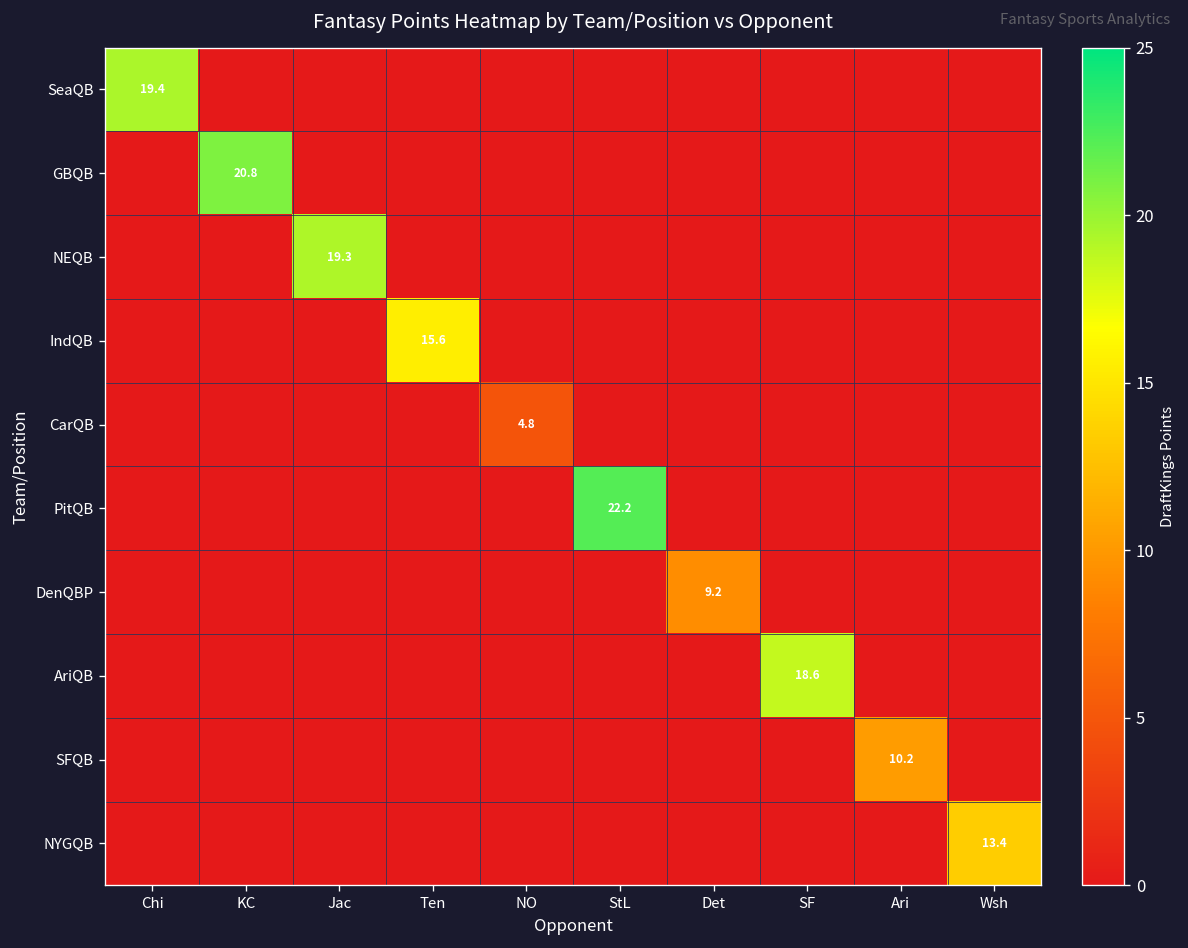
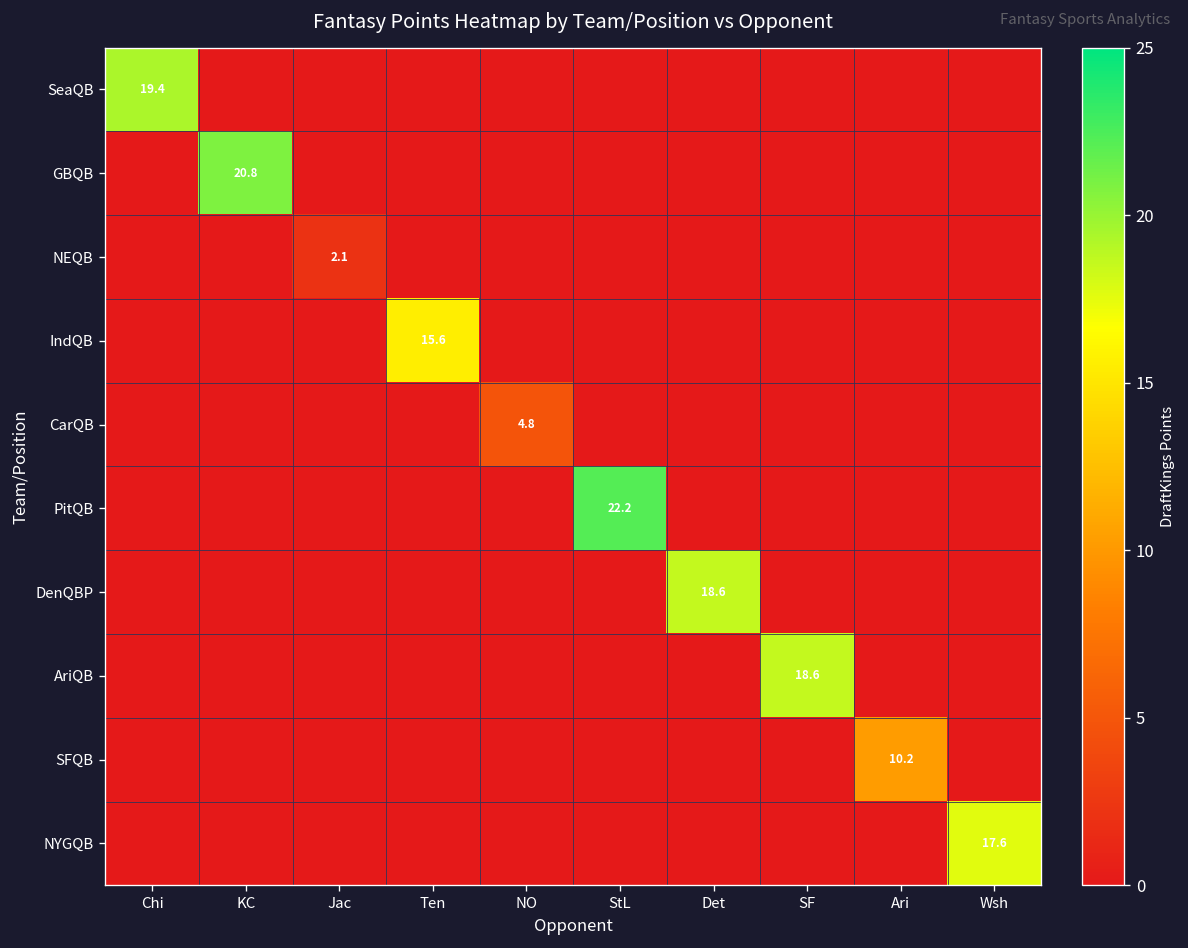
NEQB, Jac: 19.3 -> 2.1
DenQBP, Det: 9.2 -> 18.6
NYGQB, Wsh: 13.4 -> 17.6
